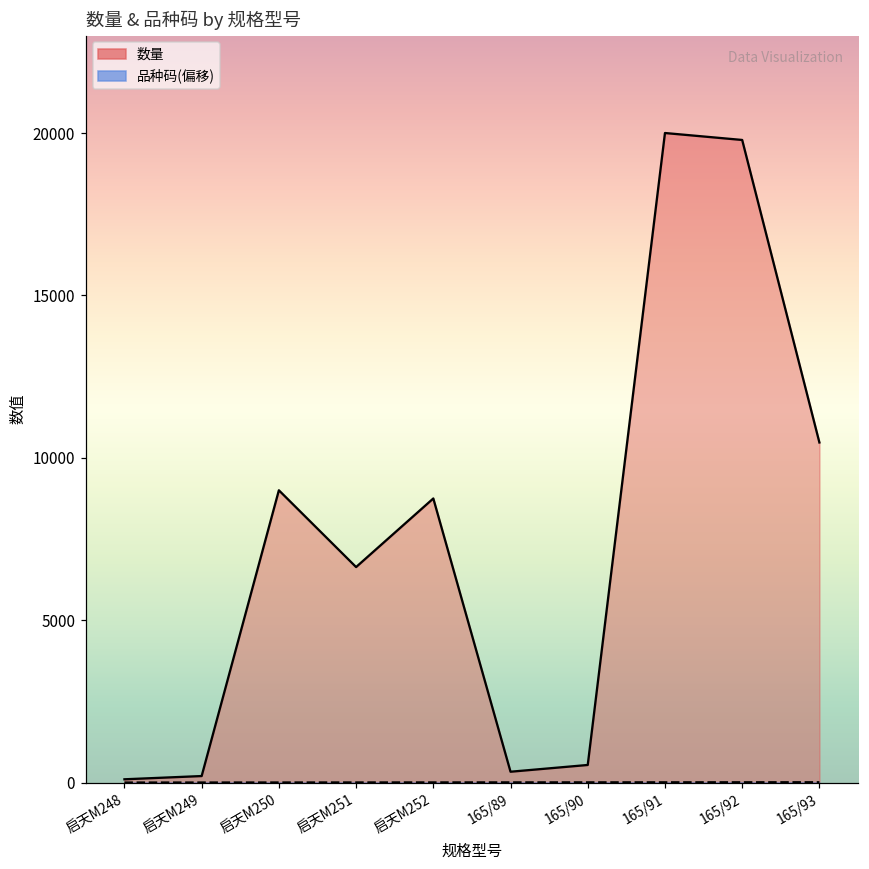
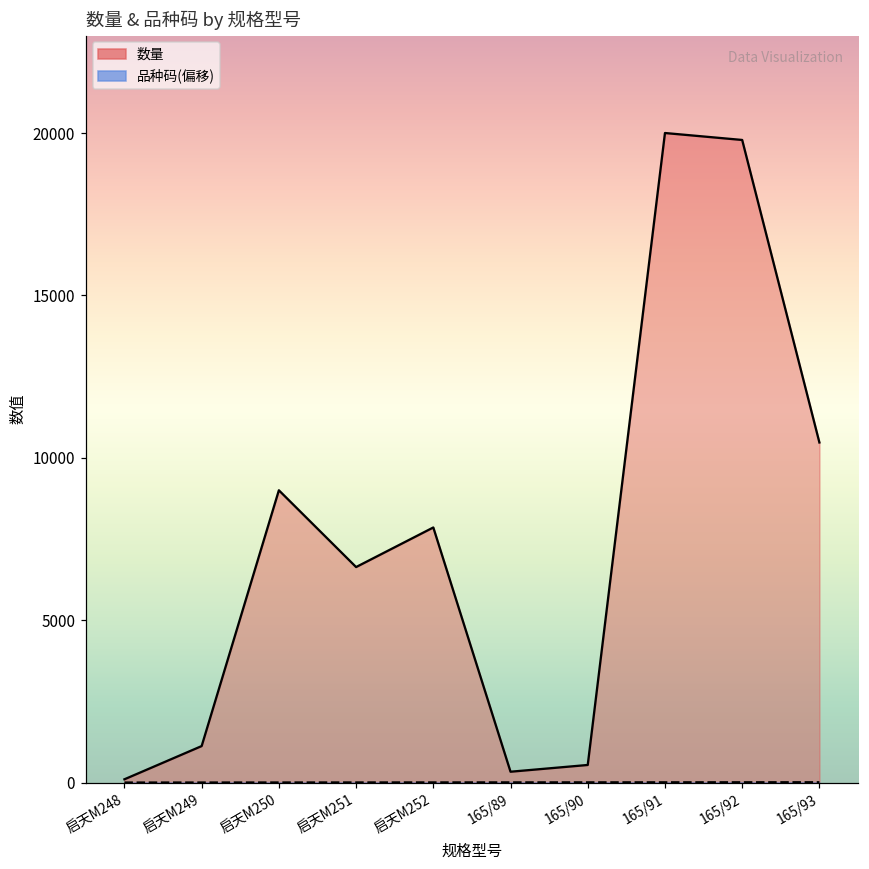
数量, 启天M249: 200 -> 1100
数量, 启天M252: 8700 -> 7900
